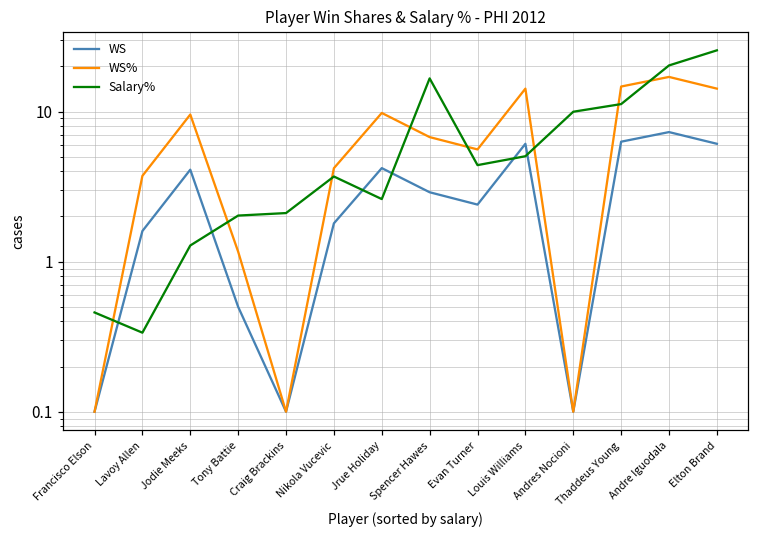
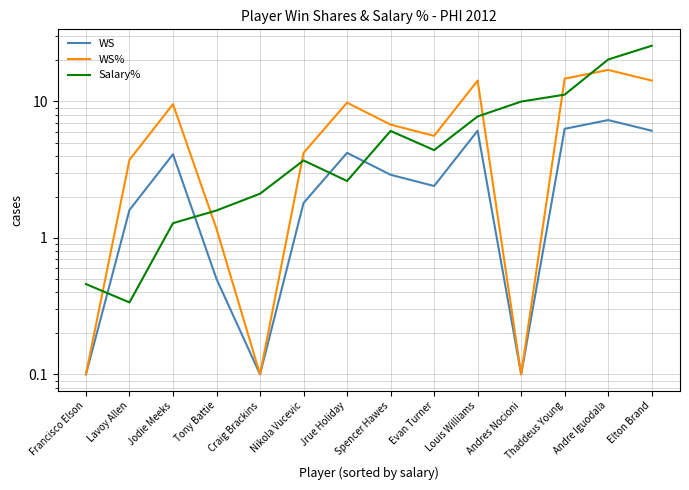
Salary%, Tony Battie: 2.0 -> 1.6
Salary%, Spencer Hawes: 17 -> 6
Salary%, Louis Williams: 5.0 -> 8
